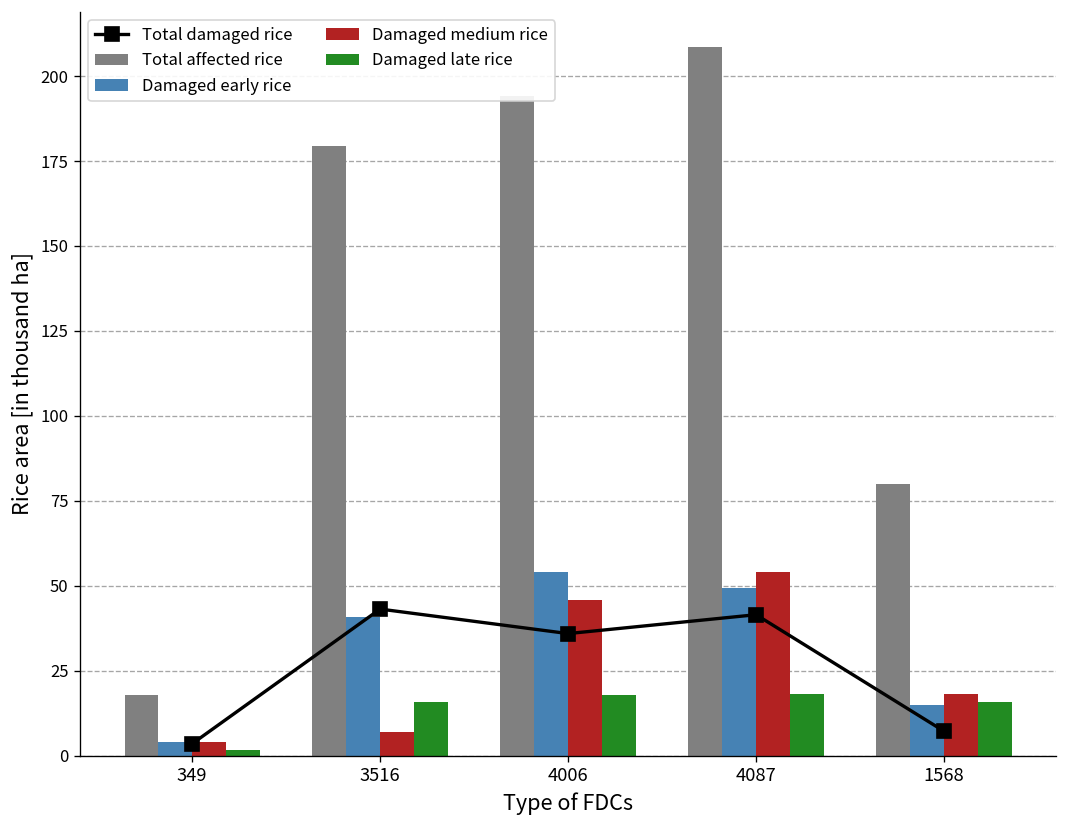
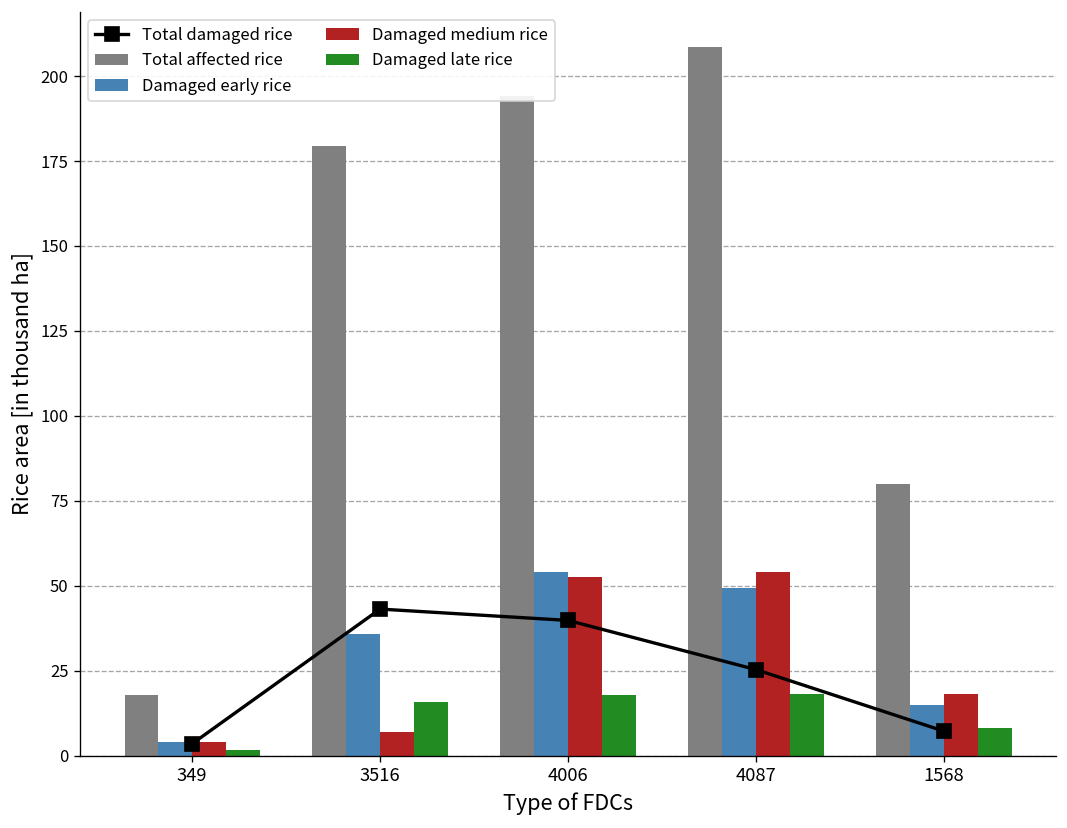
Damaged early rice, 3516: 41 -> 36
Total damaged rice, 4006: 36 -> 40
Damaged medium rice, 4006: 46 -> 53
Total damaged rice, 4087: 41 -> 25
Damaged late rice, 1568: 16 -> 8
